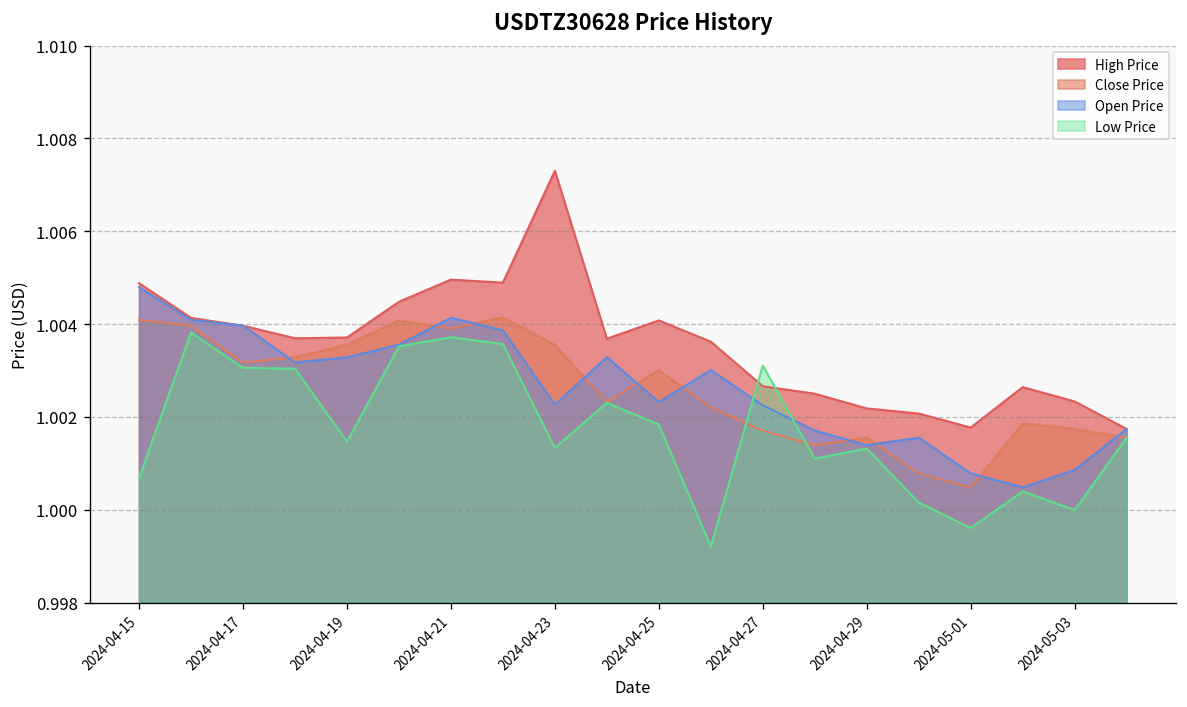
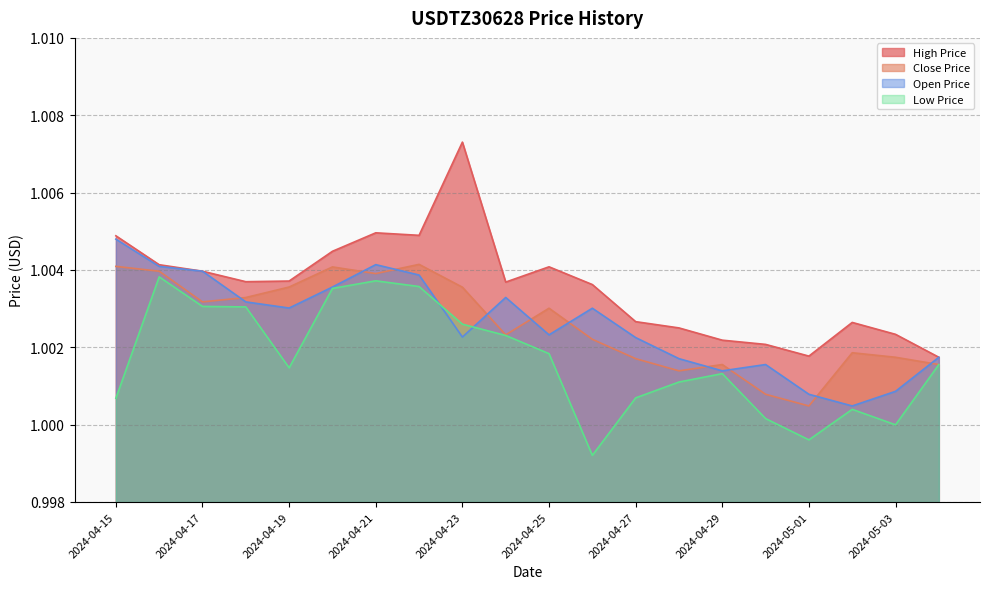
Open Price, 2024-04-19: 1.0033 -> 1.0030
Low Price, 2024-04-23: 1.0013 -> 1.0026
Low Price, 2024-04-27: 1.0031 -> 1.0007
